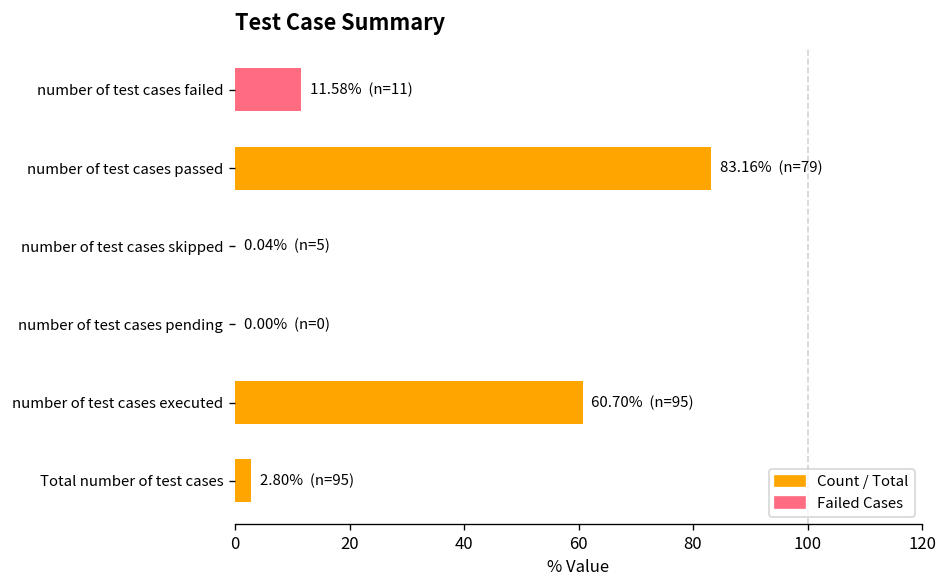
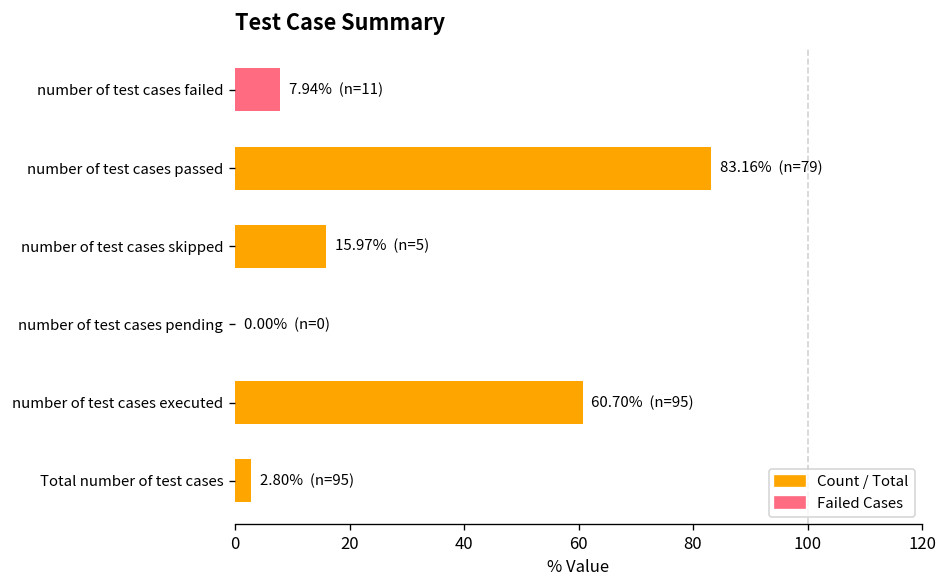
number of test cases failed: 11.58% -> 7.94%
number of test cases skipped: 0.04% -> 15.97%
